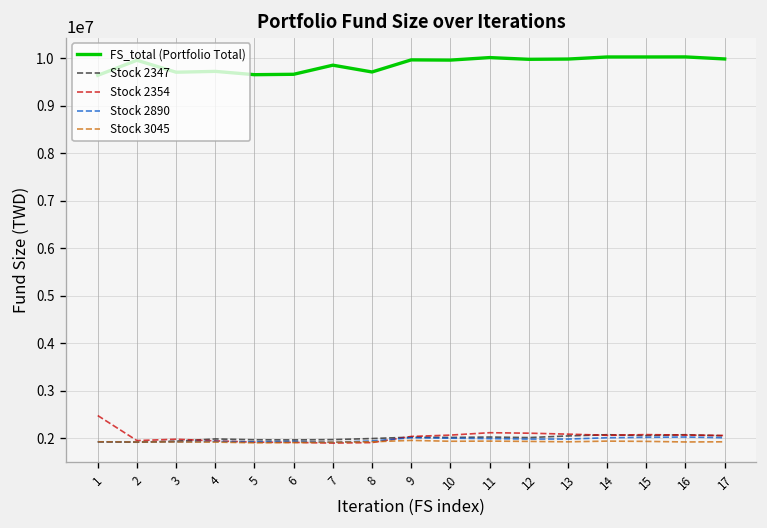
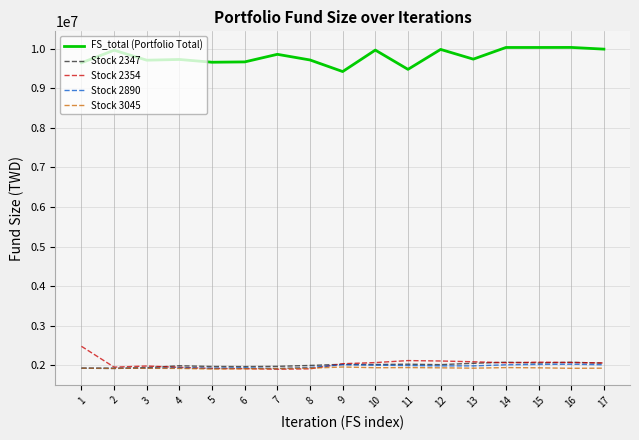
FS_total (Portfolio Total), 9: 10000000 -> 9400000
FS_total (Portfolio Total), 11: 10000000 -> 9500000
FS_total (Portfolio Total), 13: 10000000 -> 9700000
